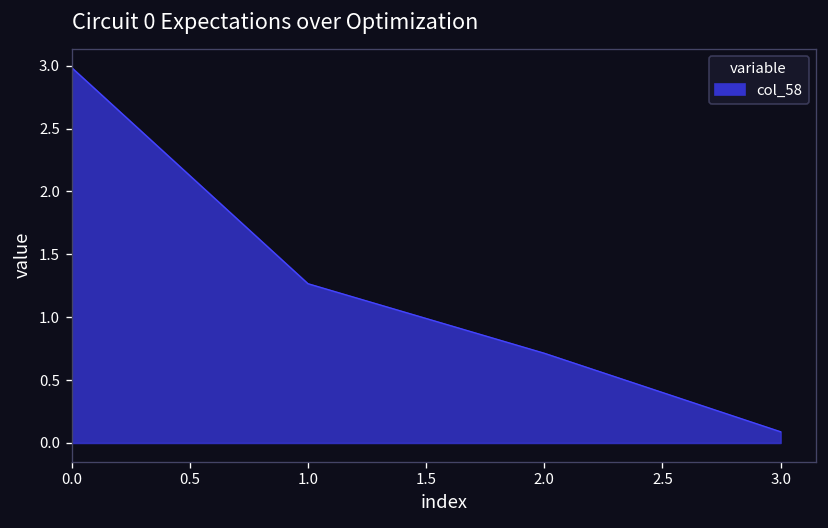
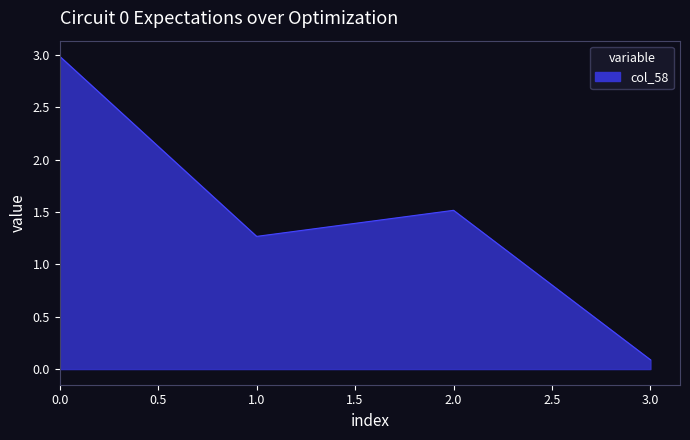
2.0: 0.71 -> 1.52
